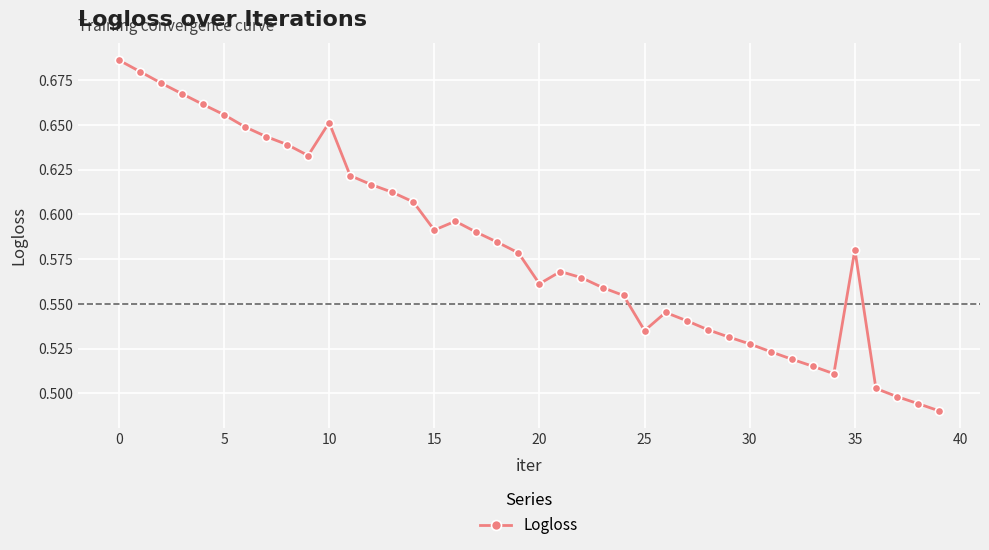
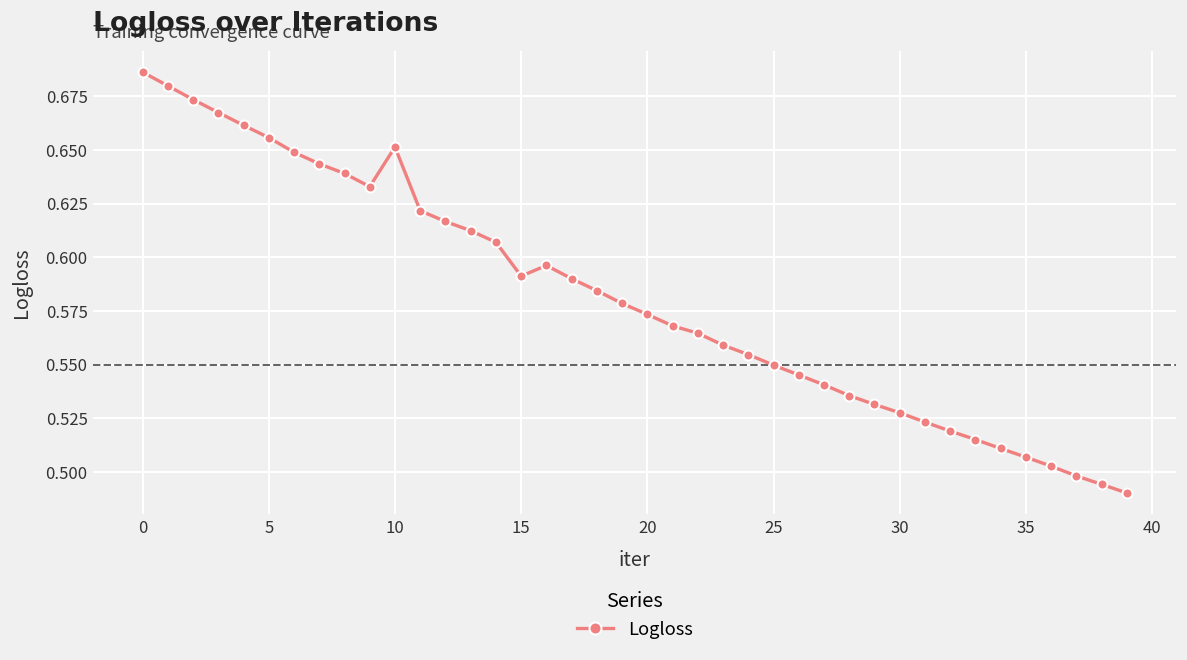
20: 0.561 -> 0.573
25: 0.535 -> 0.550
35: 0.580 -> 0.507
